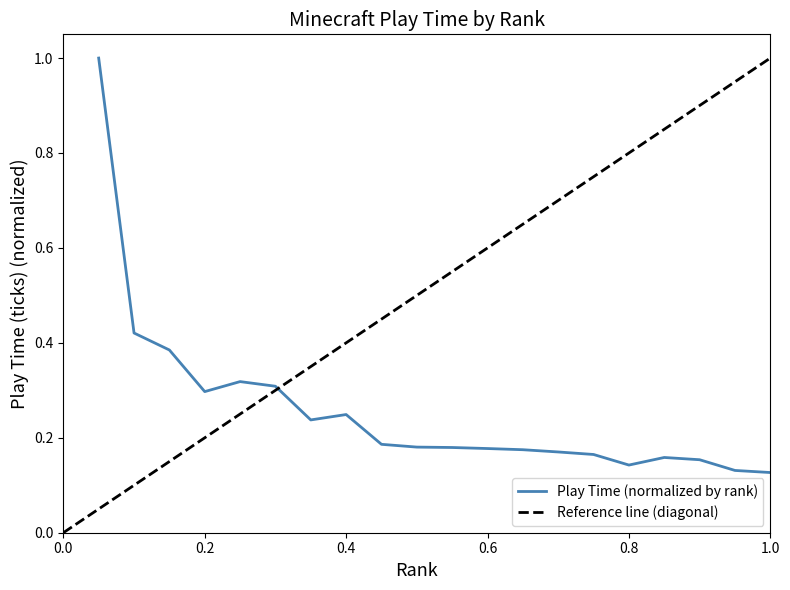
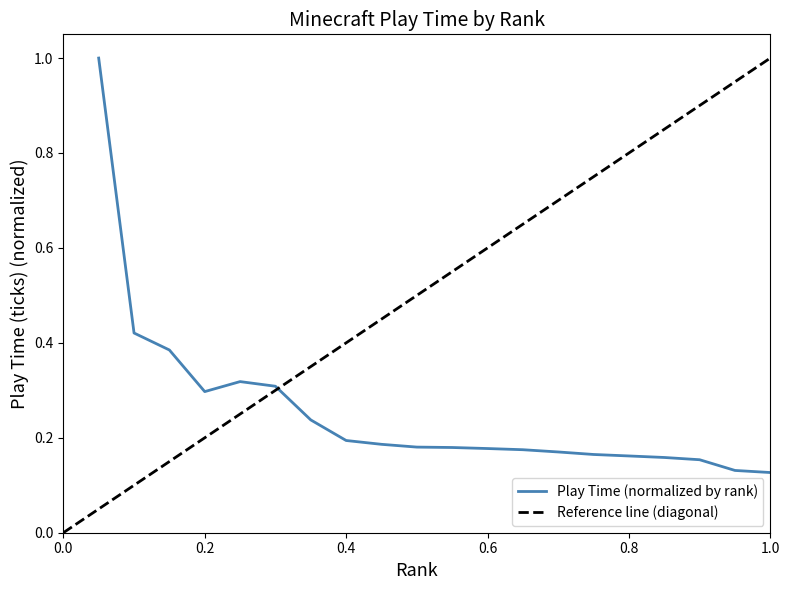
Play Time (normalized by rank), 0.4: 0.25 -> 0.19
Play Time (normalized by rank), 0.8: 0.14 -> 0.16
